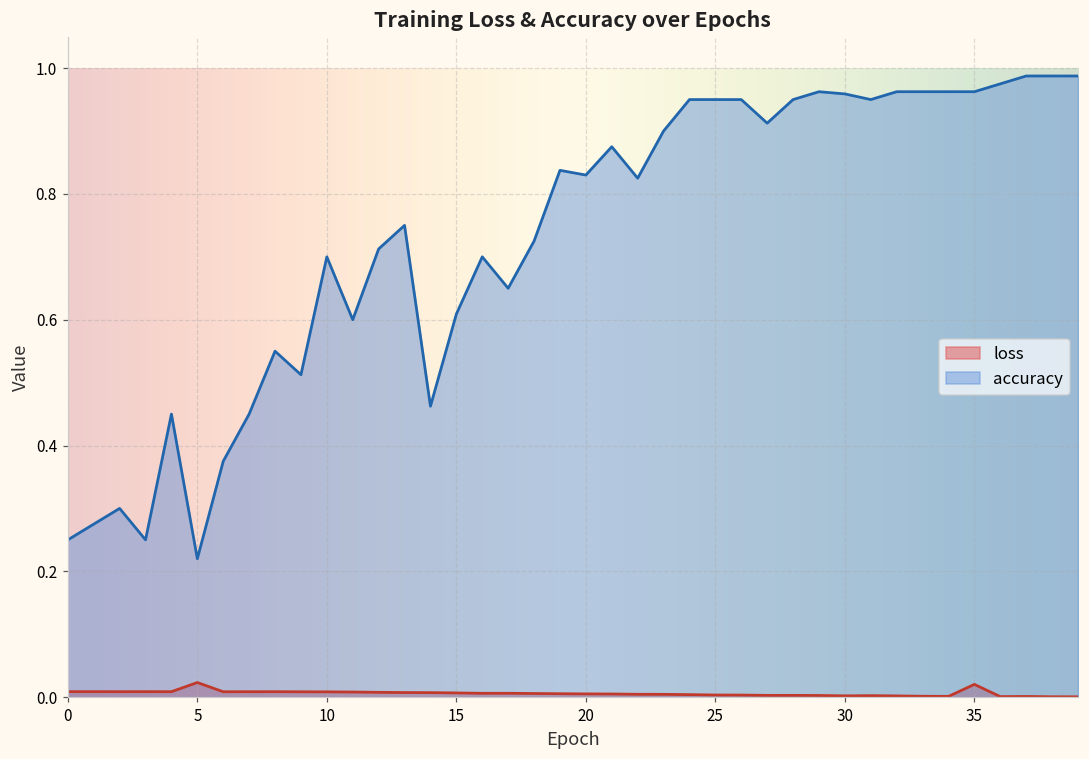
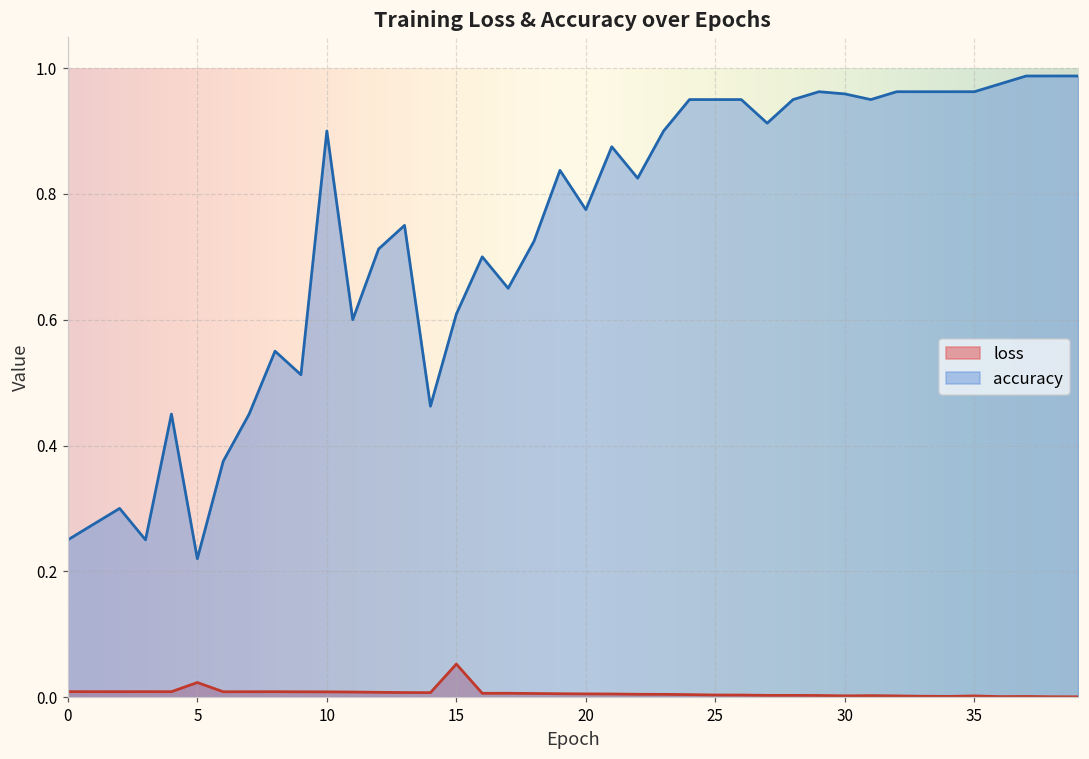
accuracy, 10: 0.7 -> 0.9
loss, 15: 0.01 -> 0.05
accuracy, 20: 0.83 -> 0.78
loss, 35: 0.02 -> 0.00
